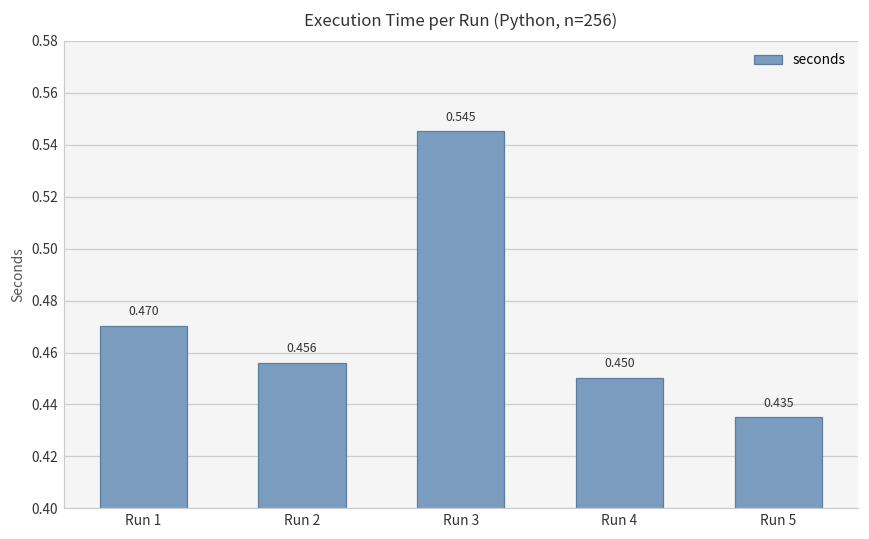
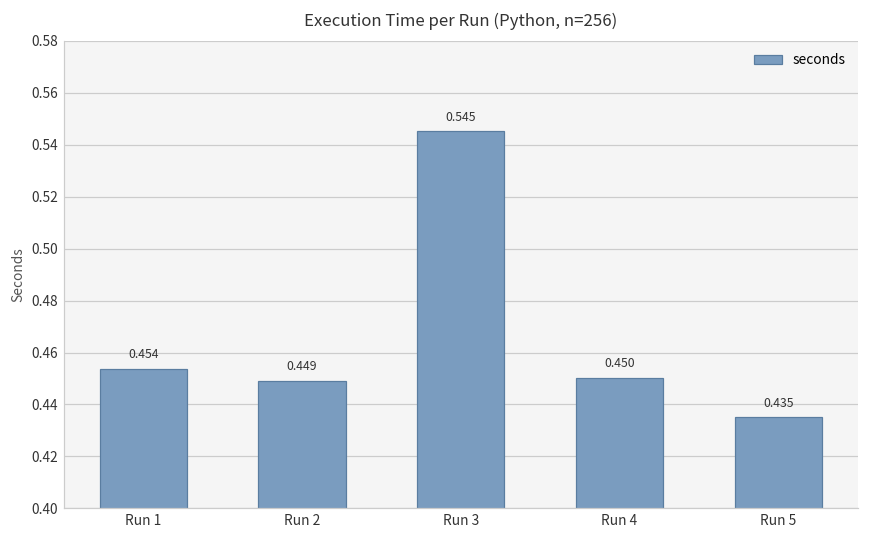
Run 1: 0.470 -> 0.454
Run 2: 0.456 -> 0.449
